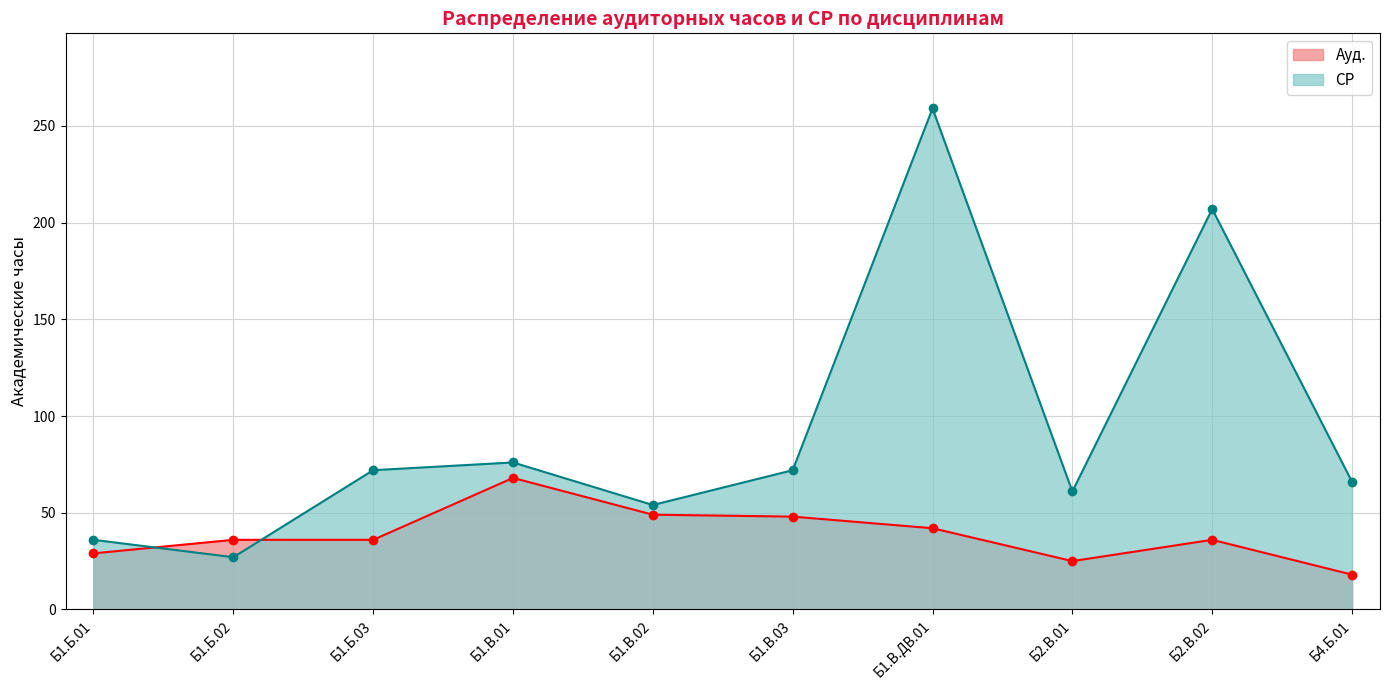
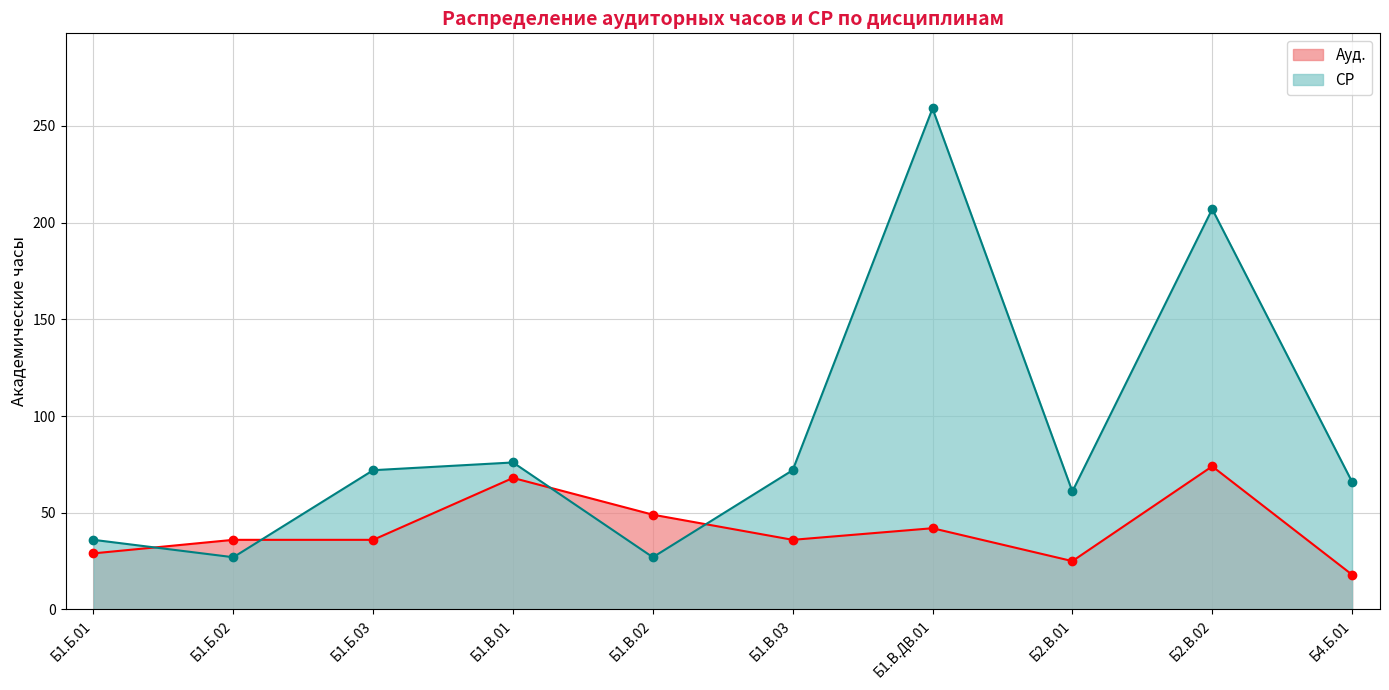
СР, Б1.В.02: 54 -> 27
Ауд., Б1.В.03: 48 -> 36
Ауд., Б2.В.02: 36 -> 74
